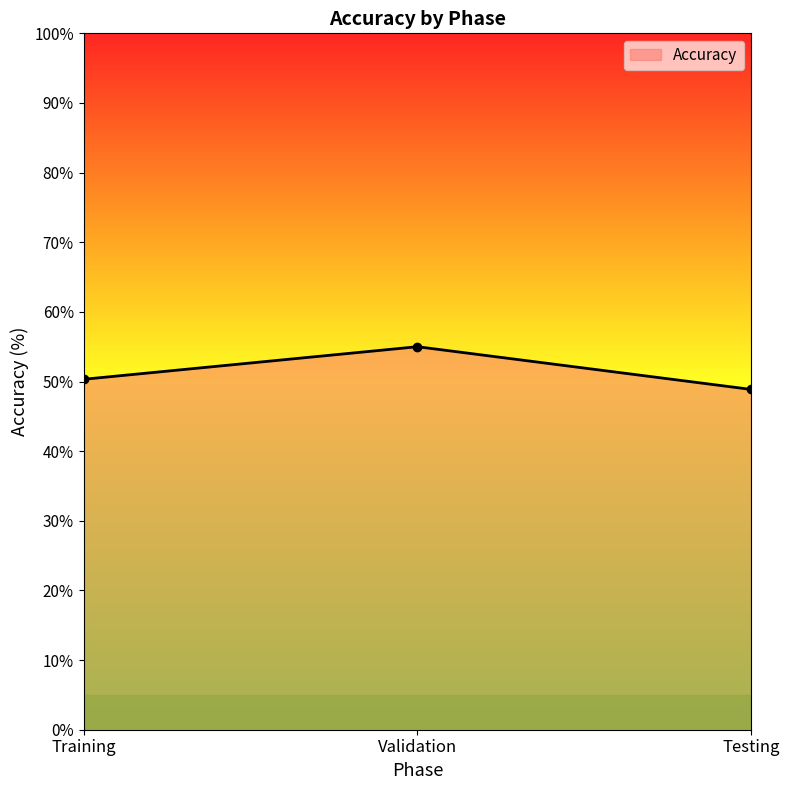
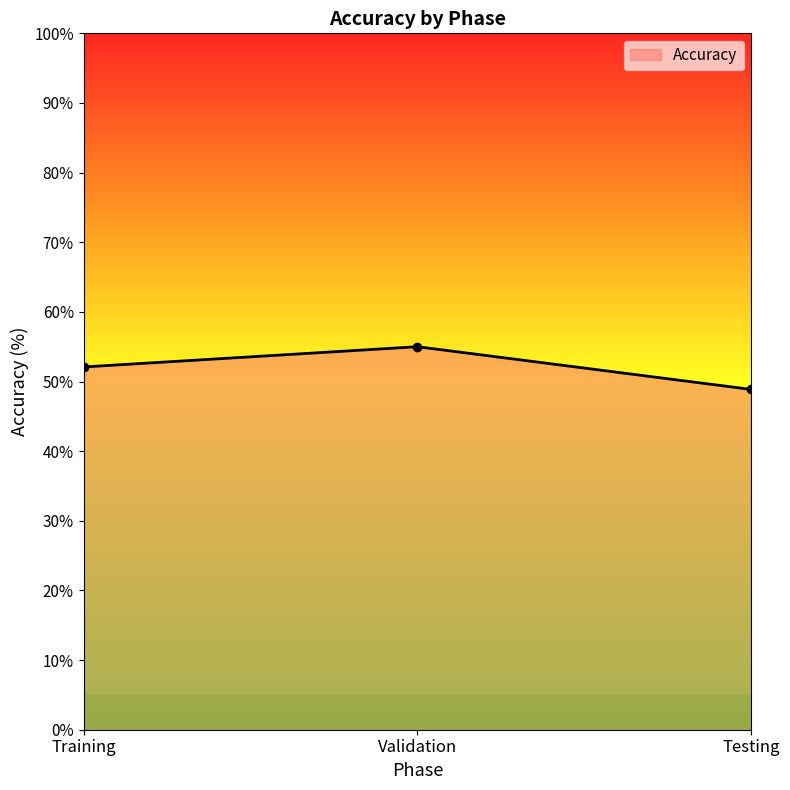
Training: 50% -> 52%
